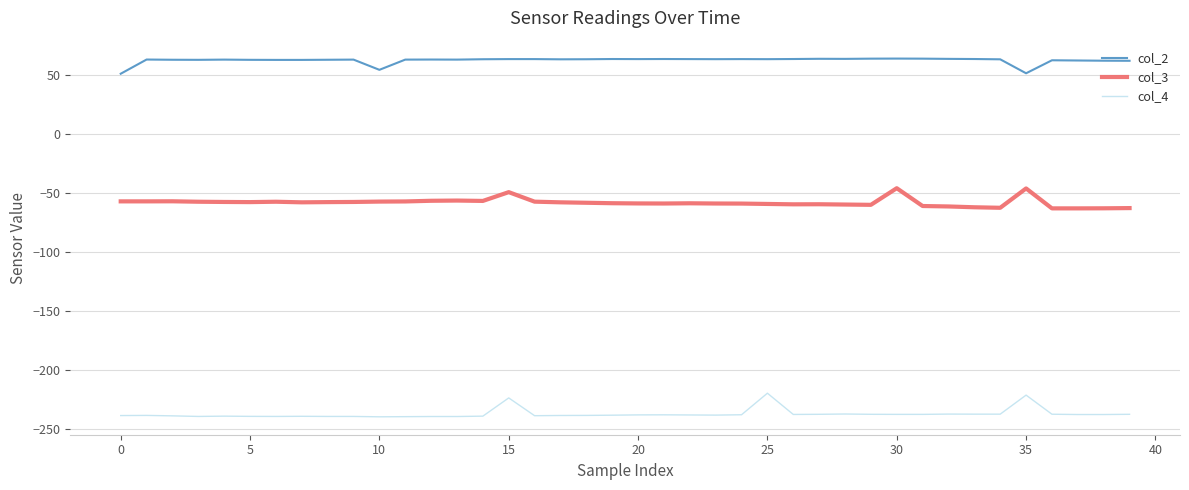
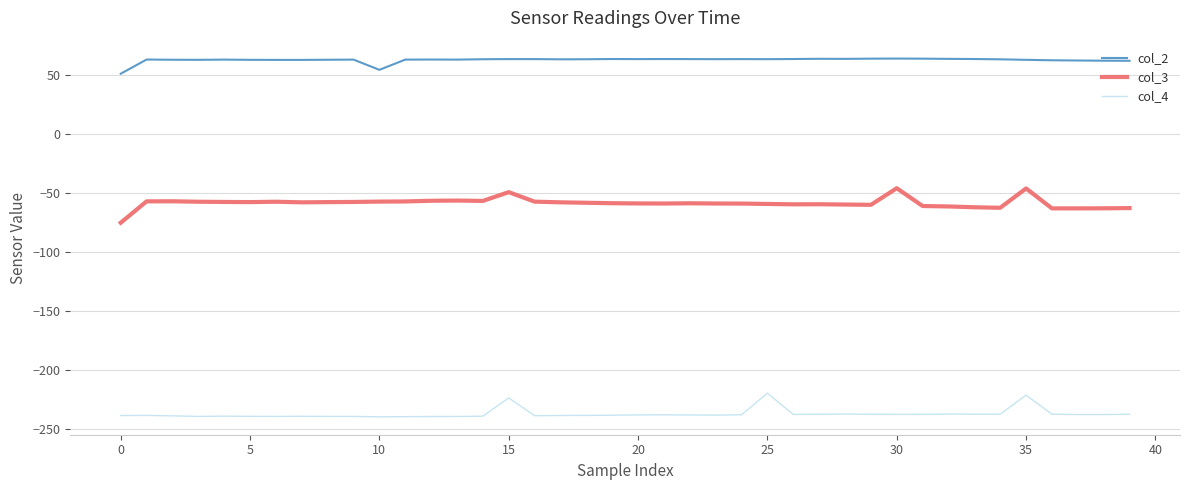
col_3, 0: -57 -> -75
col_2, 35: 51 -> 63
